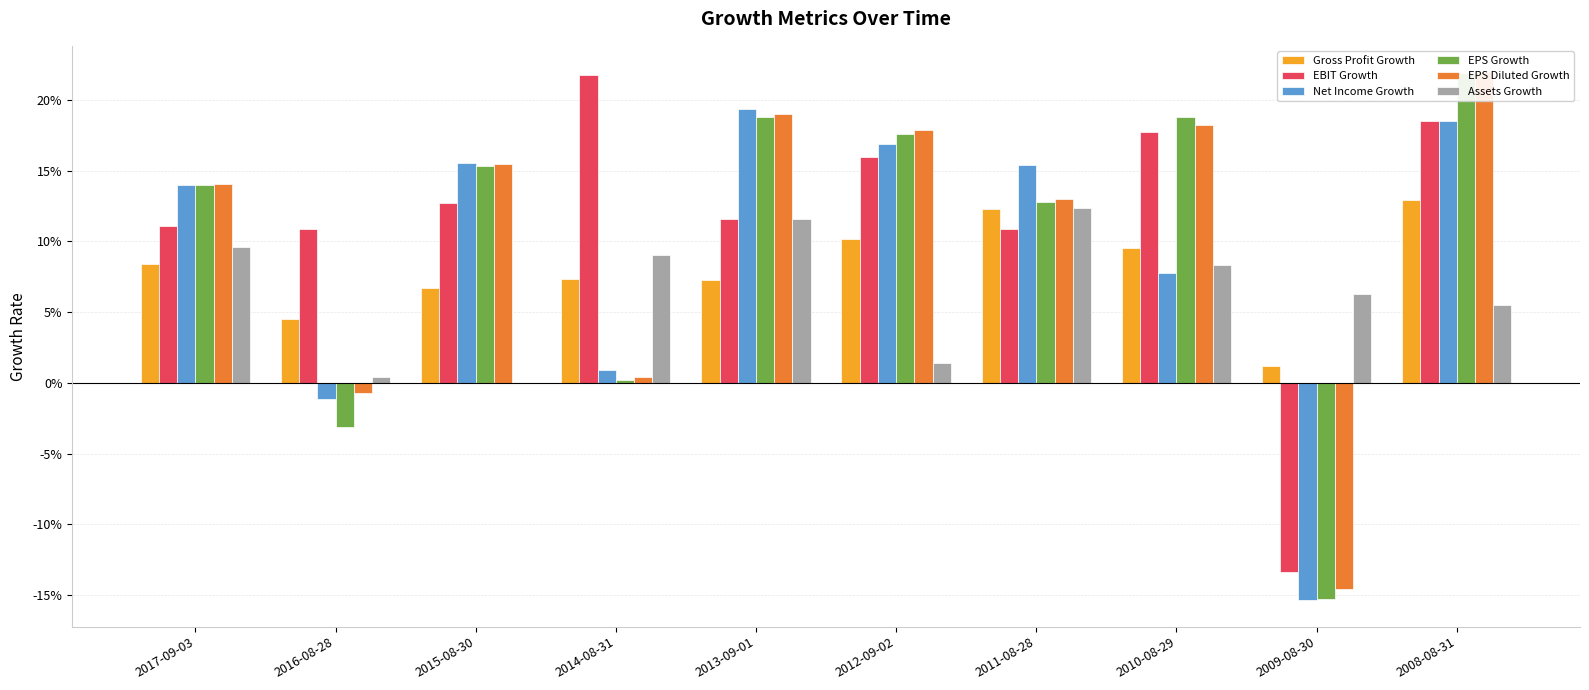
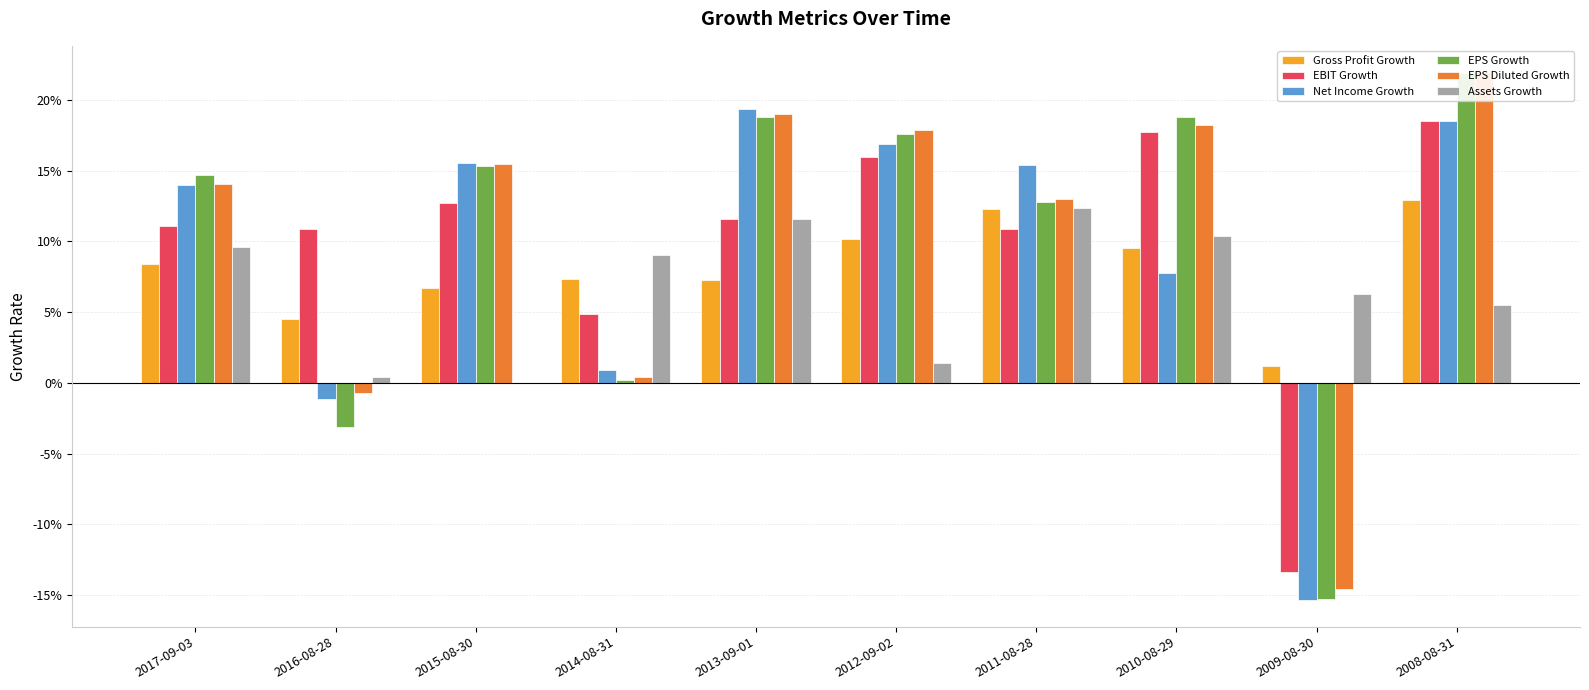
EPS Growth, 2017-09-03: 14.0% -> 14.6%
EBIT Growth, 2014-08-31: 21.7% -> 4.9%
Assets Growth, 2010-08-29: 8.4% -> 10.4%
